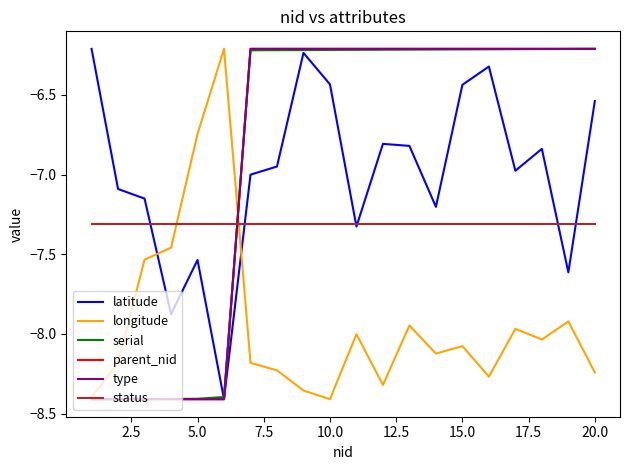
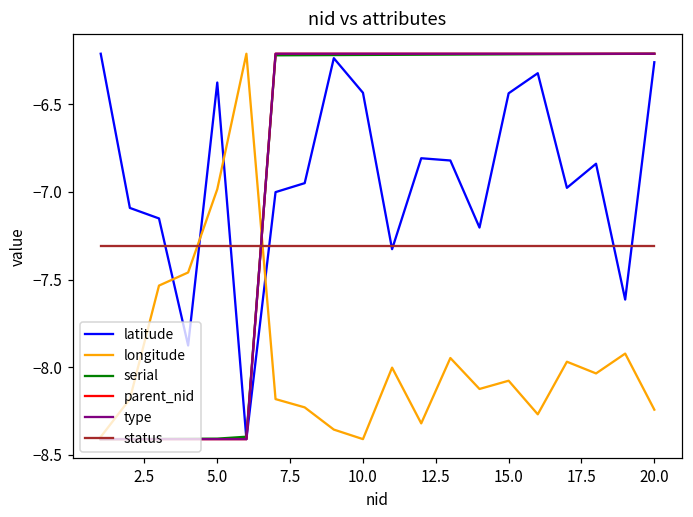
latitude, 5.0: -7.54 -> -6.38
longitude, 5.0: -6.75 -> -6.98
latitude, 20.0: -6.54 -> -6.26
